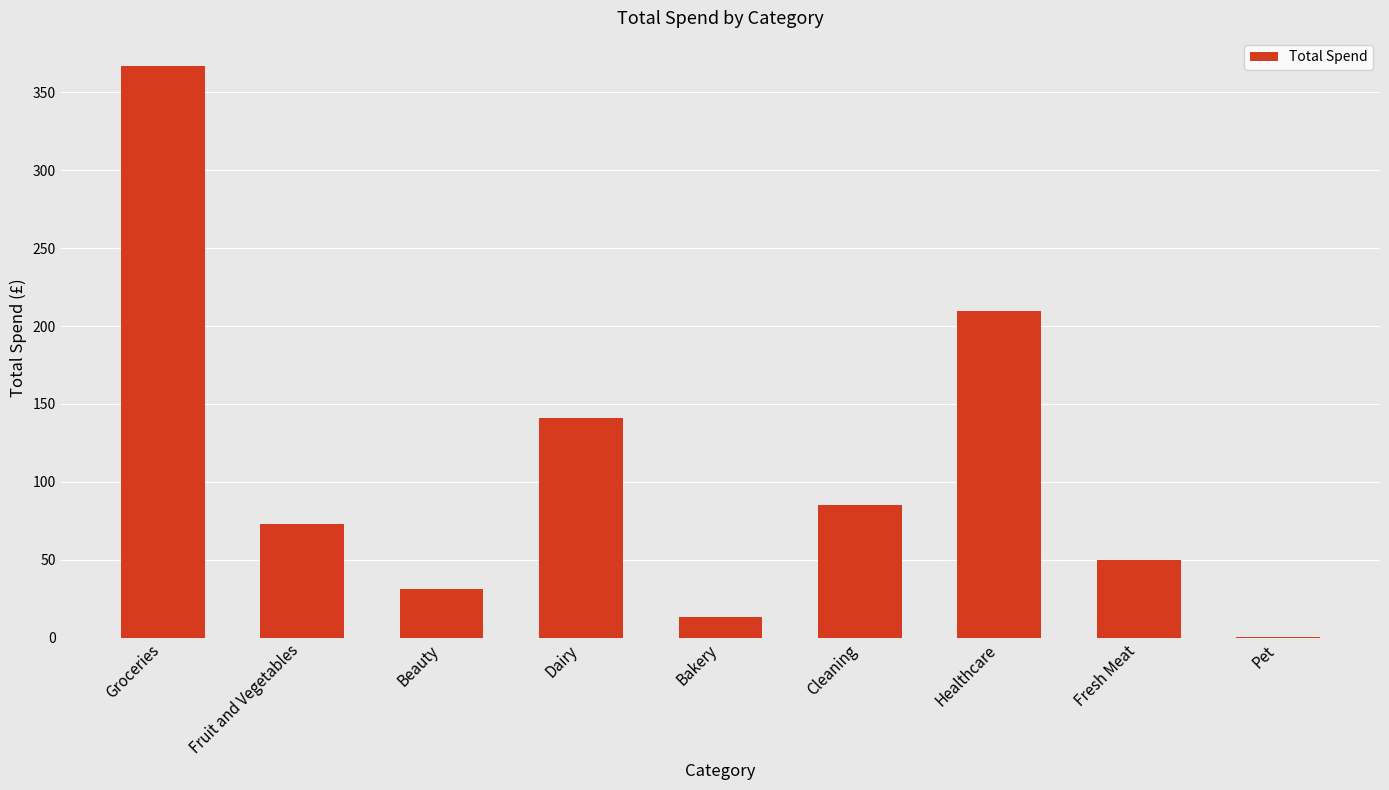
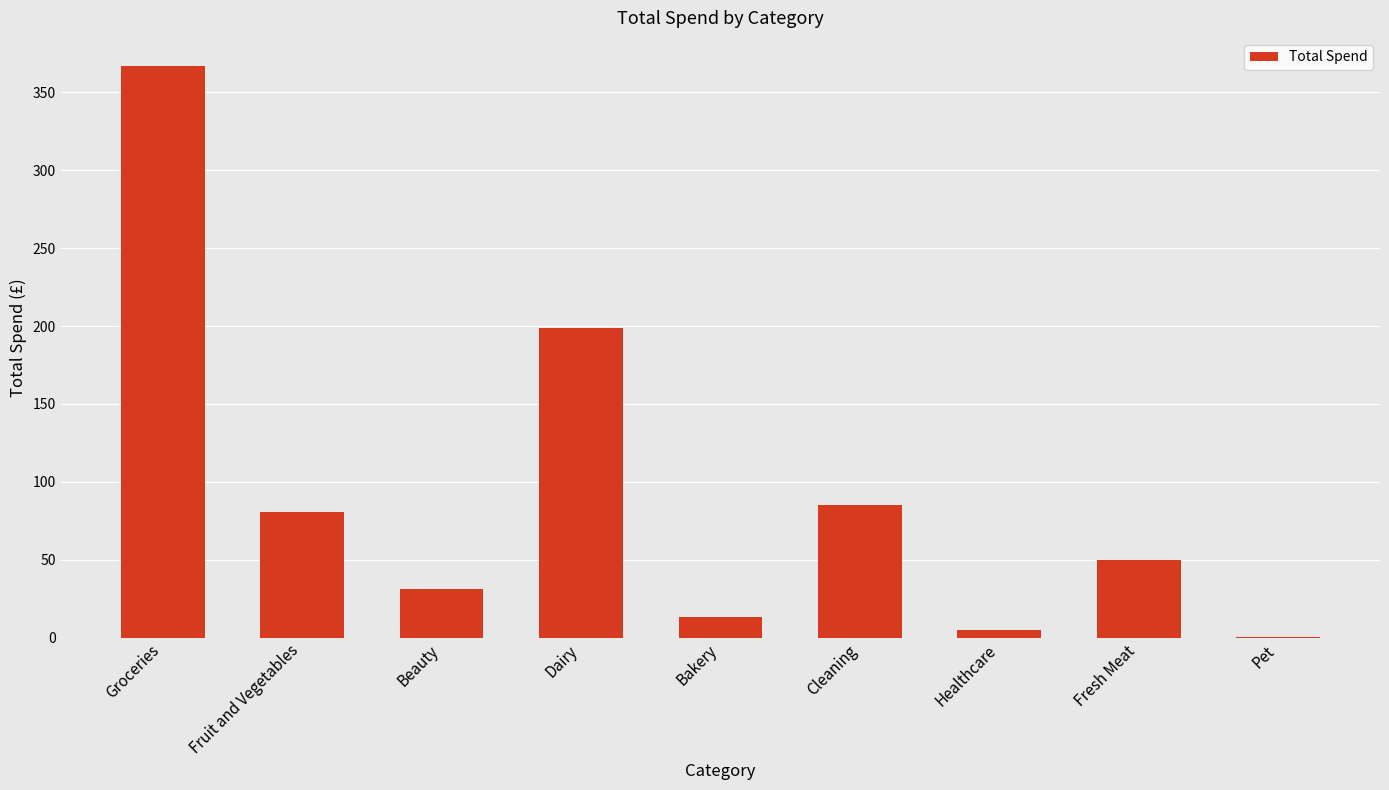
Fruit and Vegetables: 73 -> 81
Dairy: 141 -> 198
Healthcare: 210 -> 5
